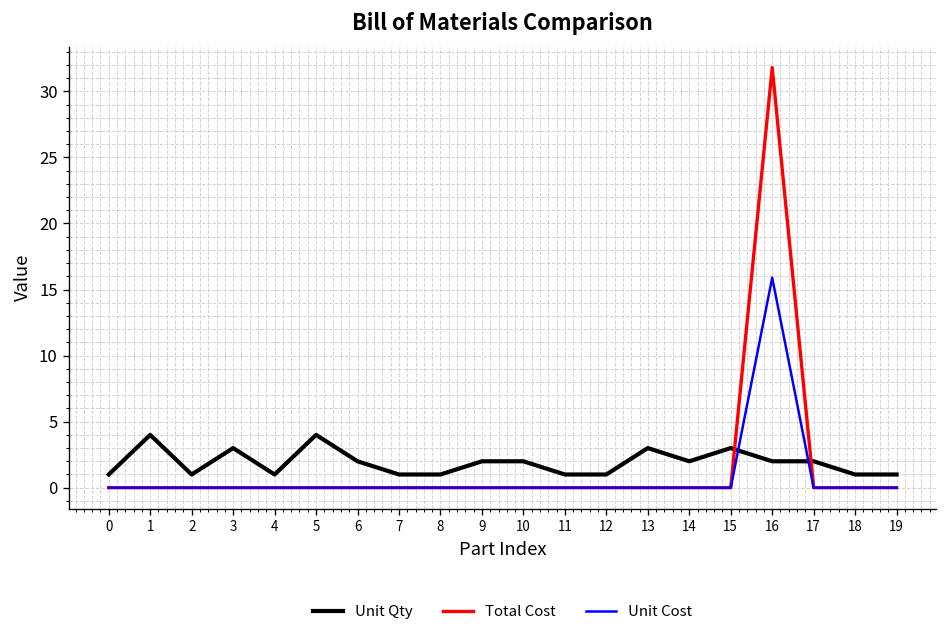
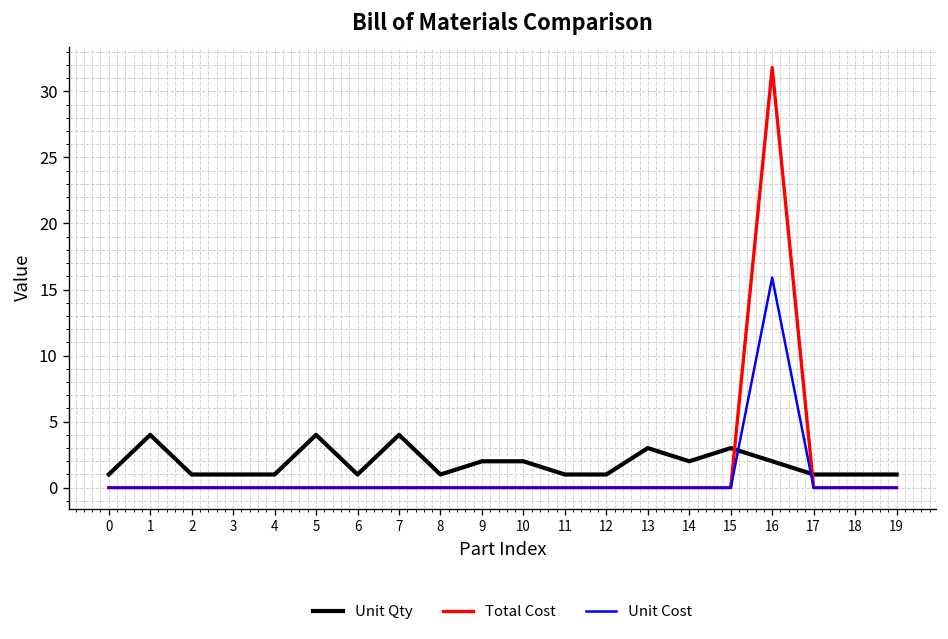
Unit Qty, 3: 3 -> 1
Unit Qty, 6: 2 -> 1
Unit Qty, 7: 1 -> 4
Unit Qty, 17: 2 -> 1
